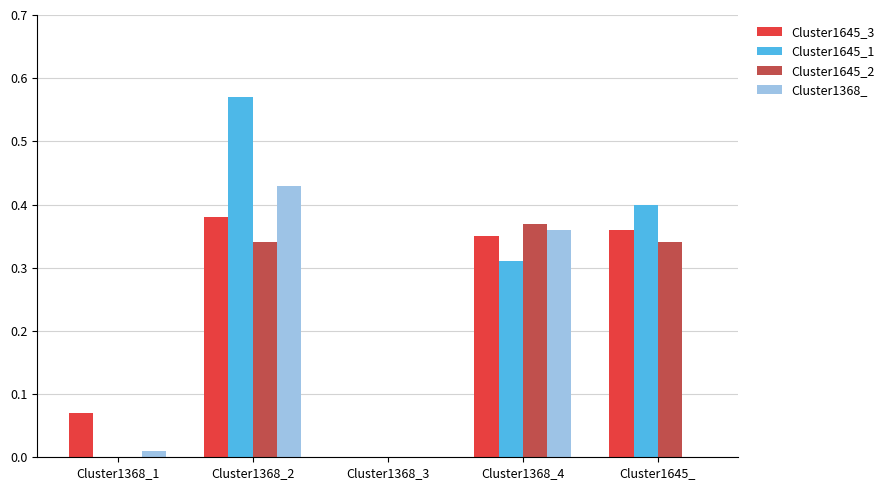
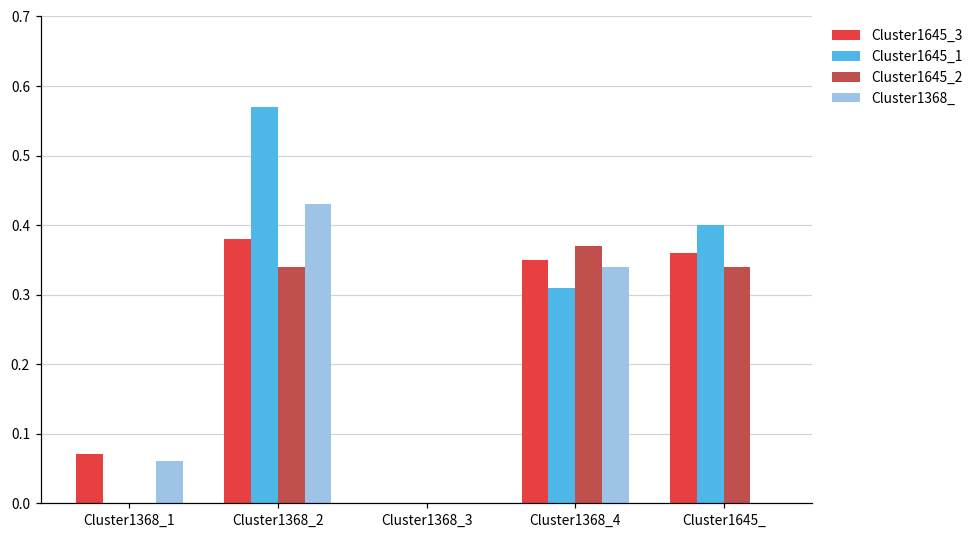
Cluster1368_, Cluster1368_1: 0.01 -> 0.06
Cluster1368_, Cluster1368_4: 0.36 -> 0.34
